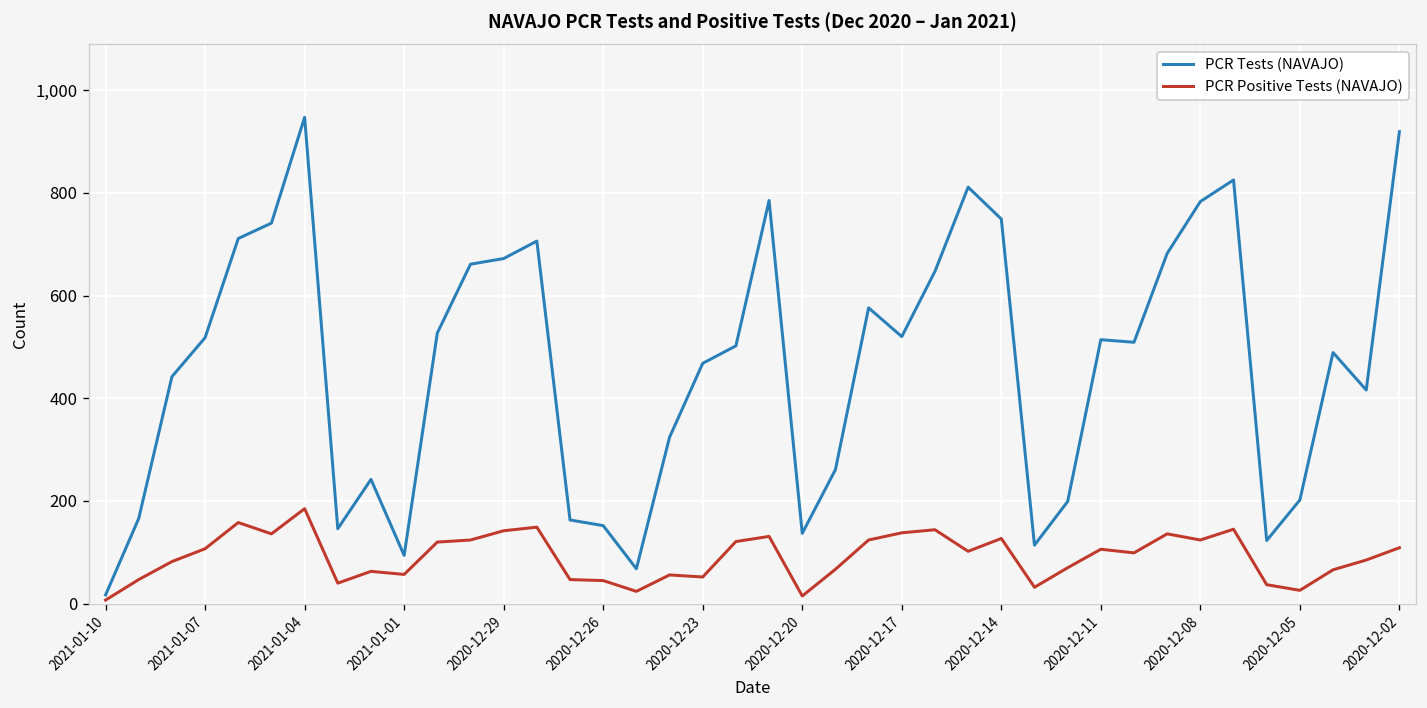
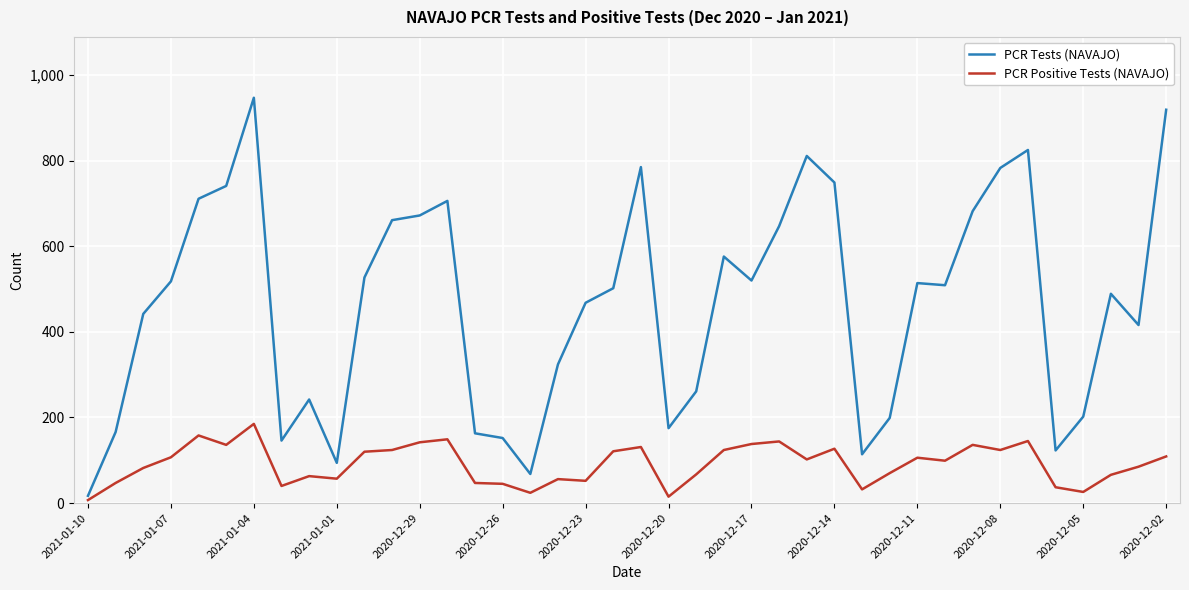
PCR Tests (NAVAJO), 2020-12-20: 140 -> 180
